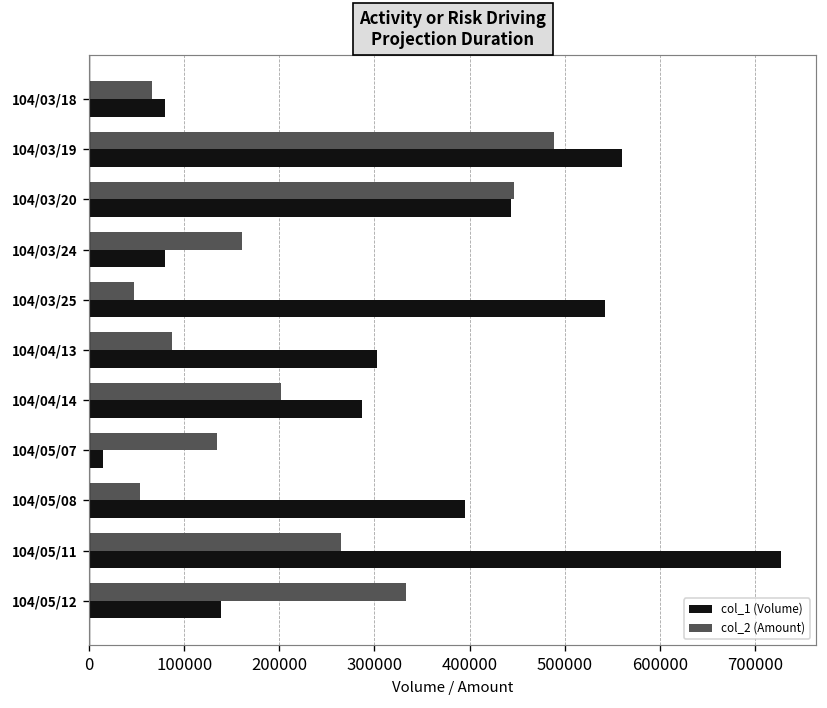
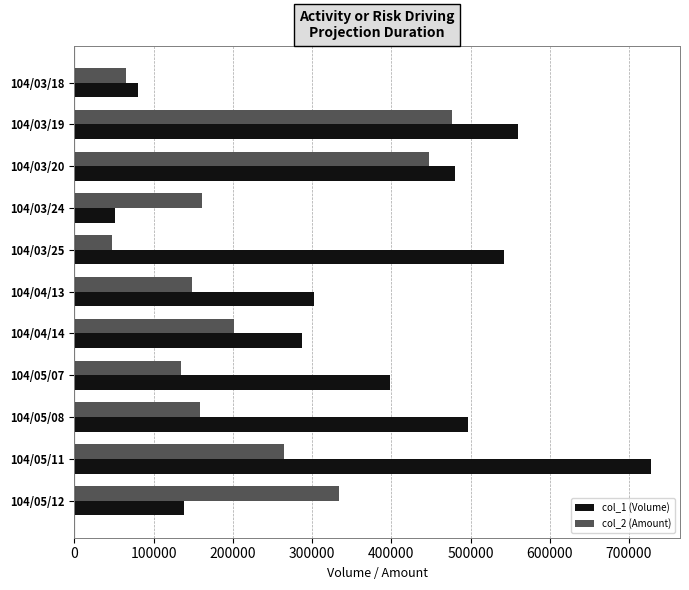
col_2 (Amount), 104/03/19: 490000 -> 480000
col_1 (Volume), 104/03/20: 440000 -> 480000
col_1 (Volume), 104/03/24: 80000 -> 50000
col_2 (Amount), 104/04/13: 90000 -> 150000
col_1 (Volume), 104/05/07: 10000 -> 400000
col_2 (Amount), 104/05/08: 50000 -> 160000
col_1 (Volume), 104/05/08: 390000 -> 500000
